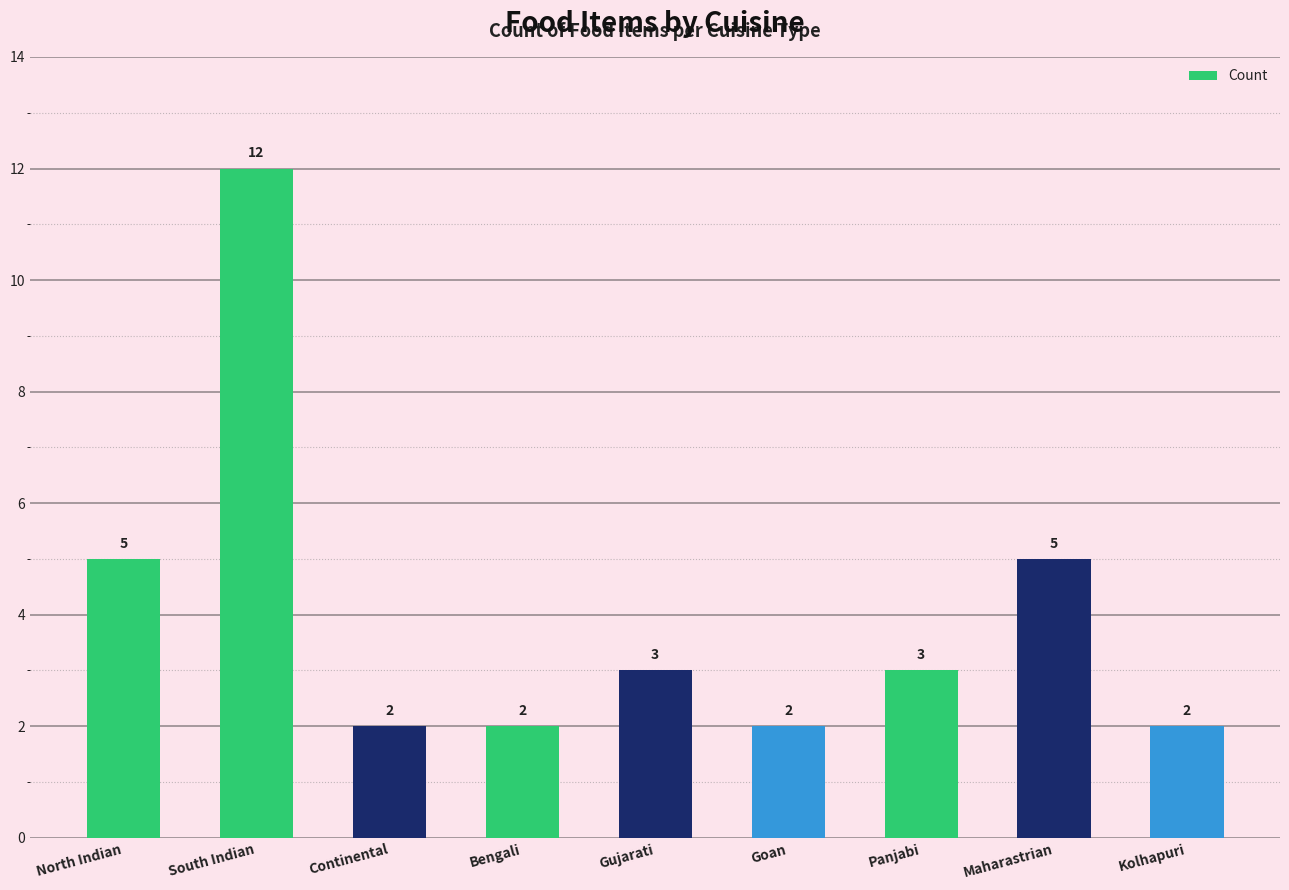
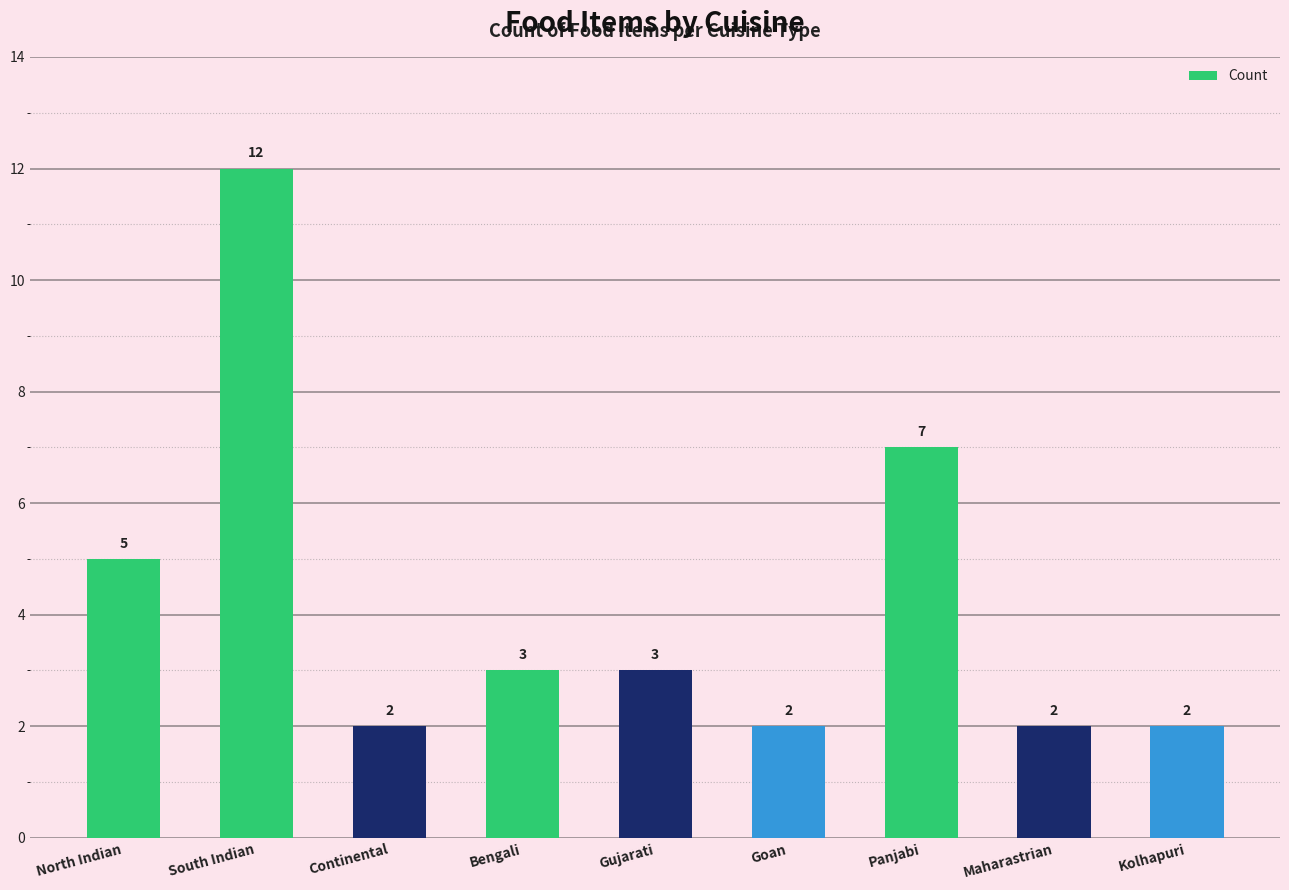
Bengali: 2 -> 3
Panjabi: 3 -> 7
Maharastrian: 5 -> 2
